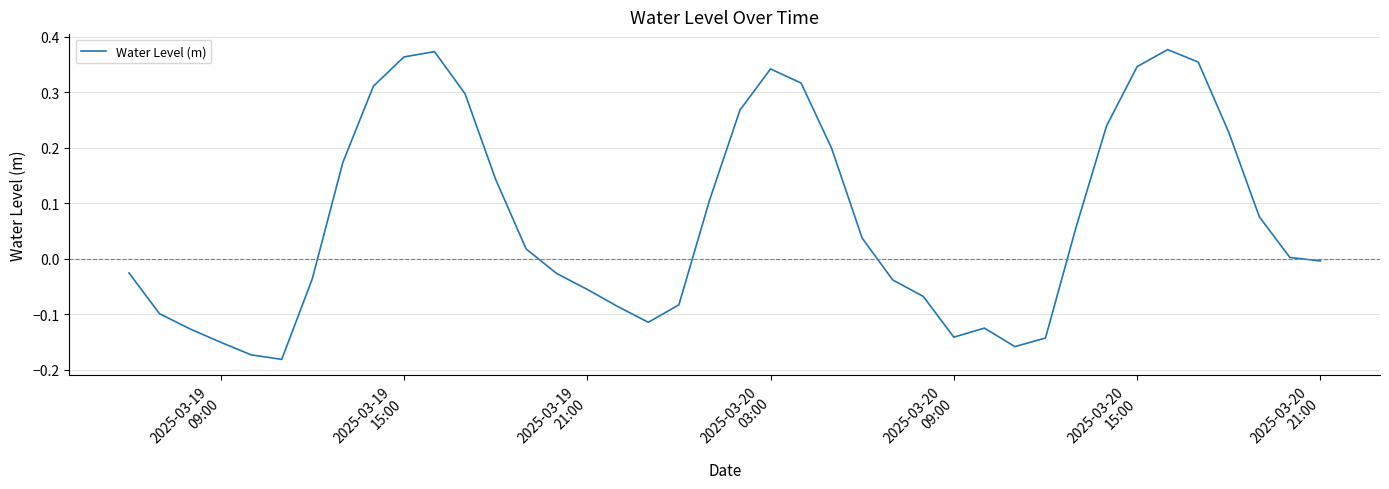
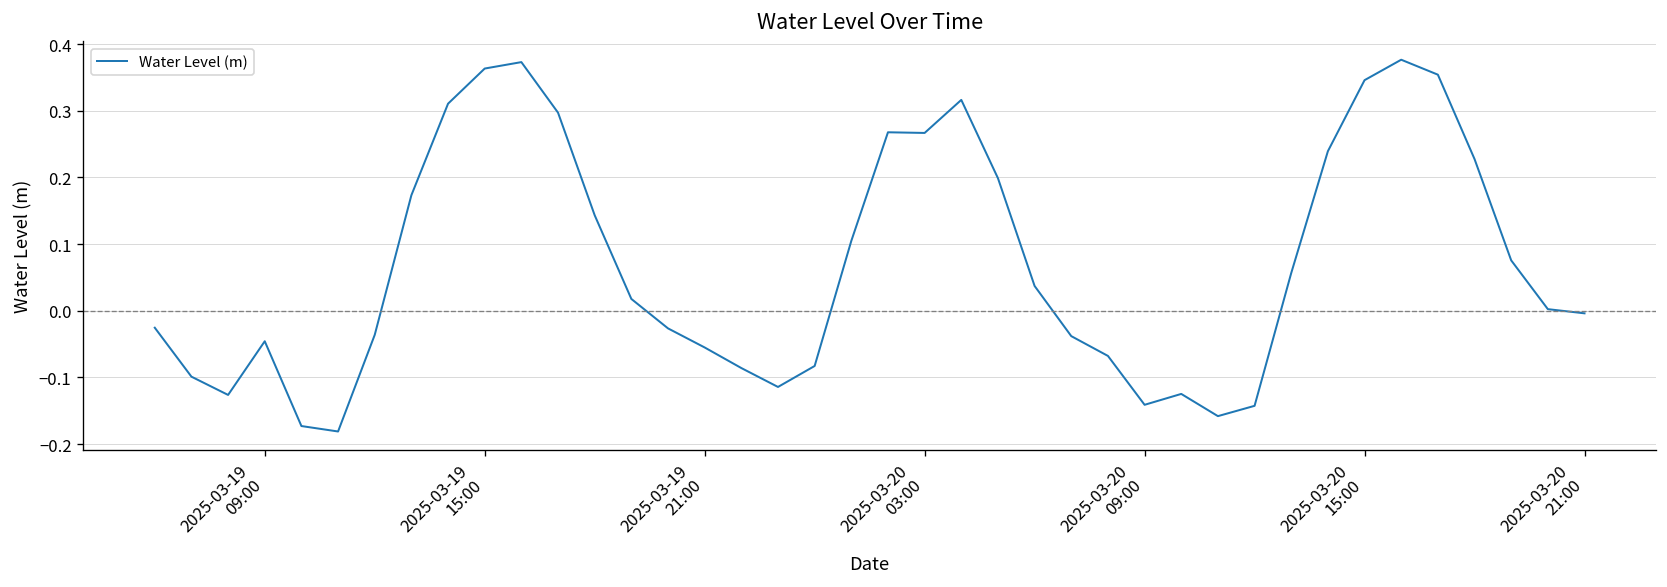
2025-03-19 09:00: -0.15 -> -0.05
2025-03-20 03:00: 0.34 -> 0.27
